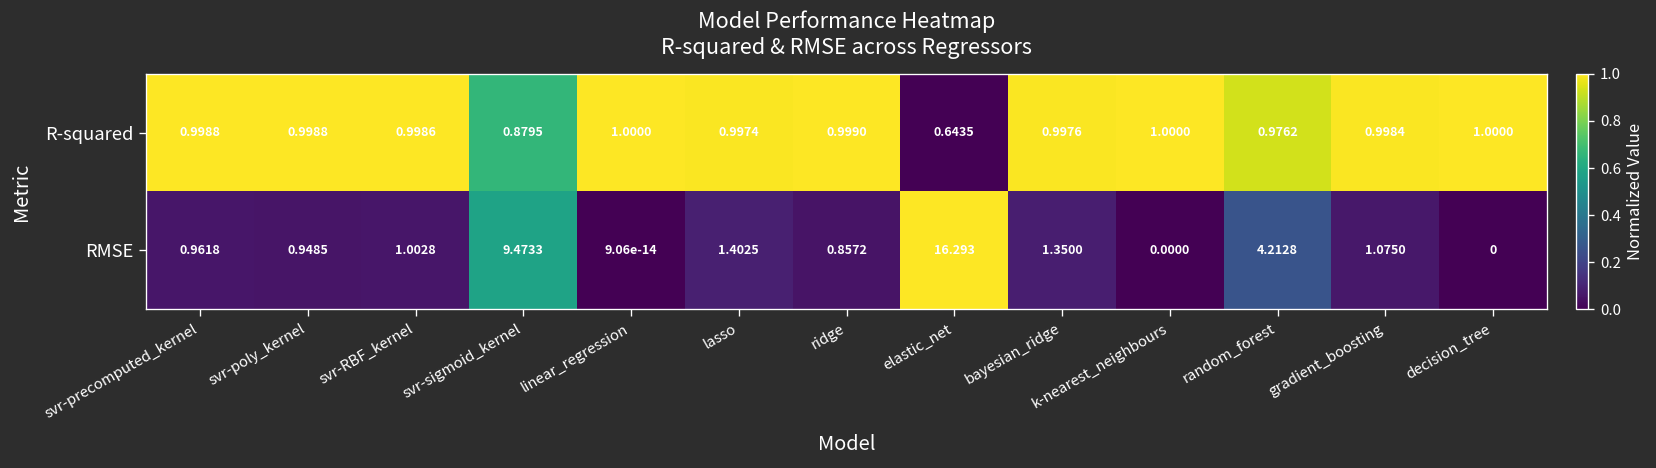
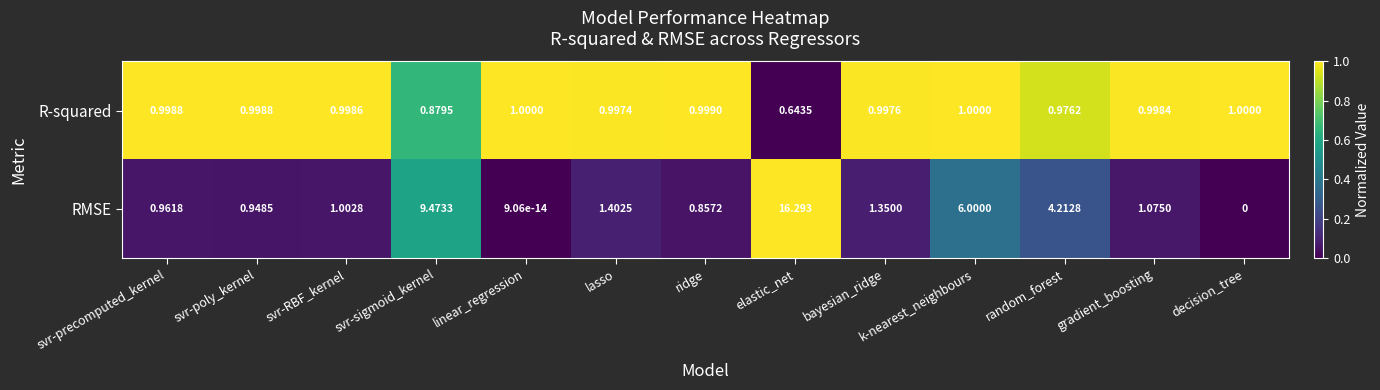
RMSE, k-nearest_neighbours: 0.0000 -> 6.0000
